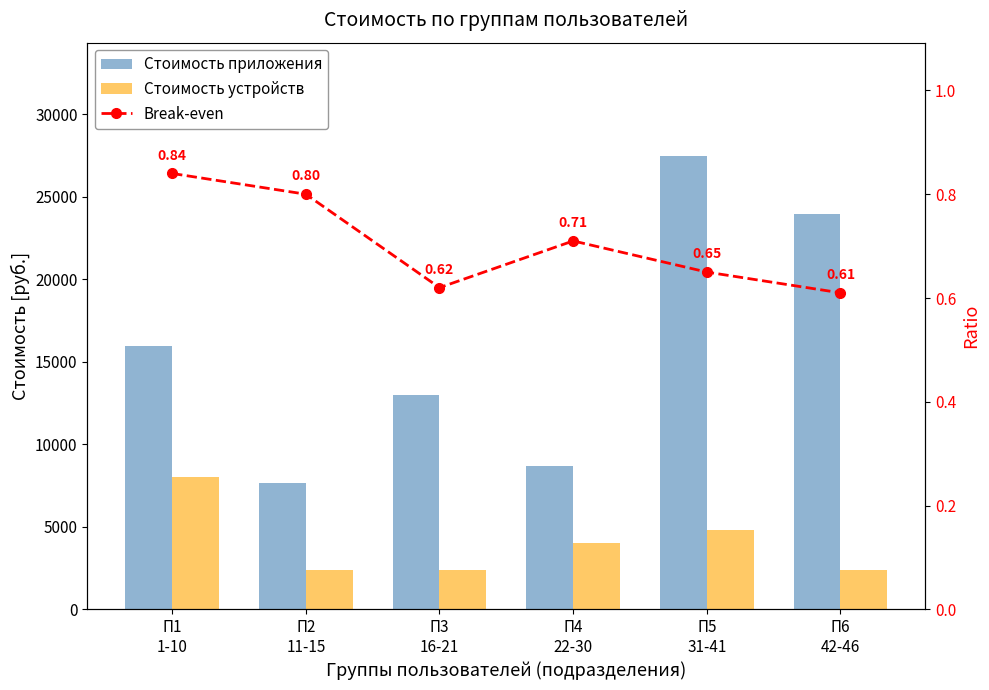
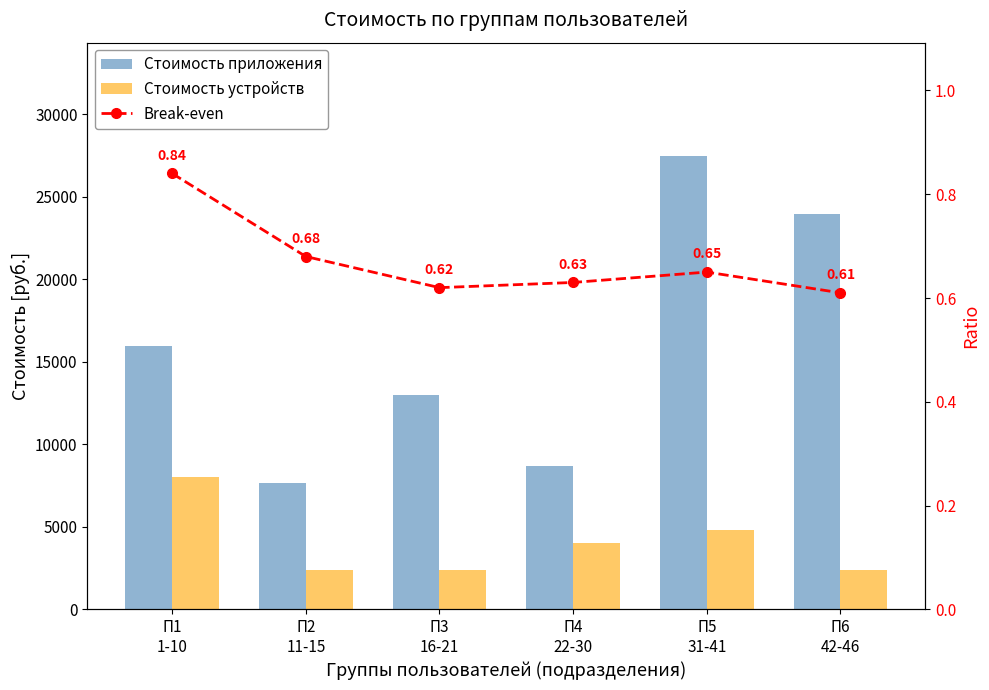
Break-even, П2 11-15: 0.80 -> 0.68
Break-even, П4 22-30: 0.71 -> 0.63
